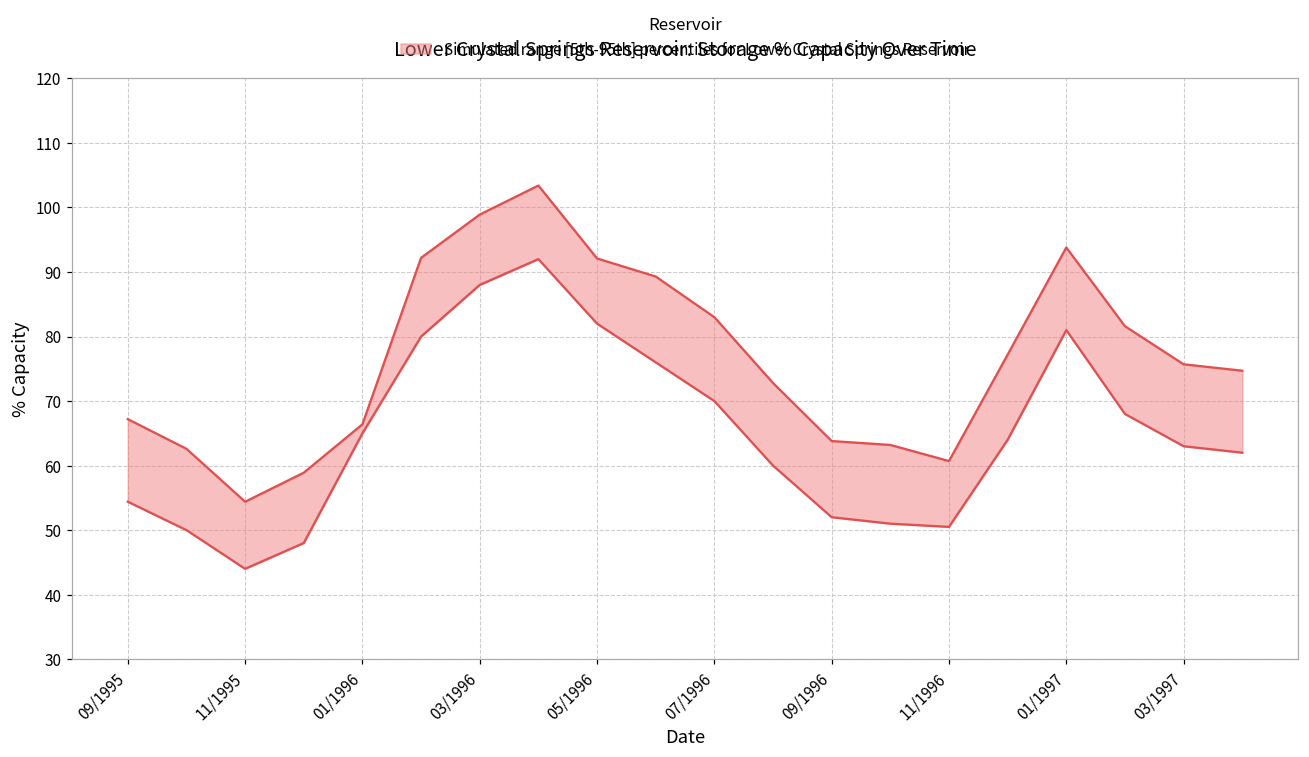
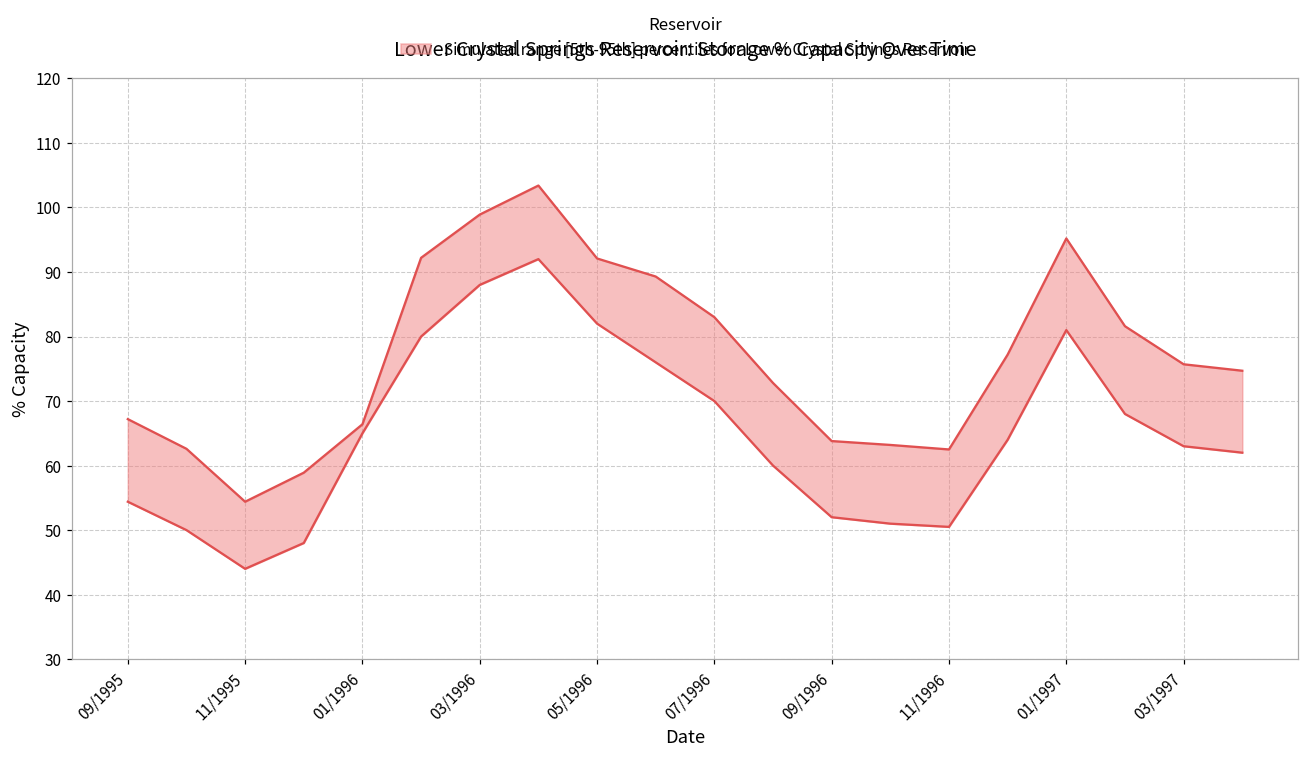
Simulated range [5th-95th] percentiles for Lower Crystal Springs Reservoir, 11/1996: 61 -> 63
Simulated range [5th-95th] percentiles for Lower Crystal Springs Reservoir, 01/1997: 94 -> 95
